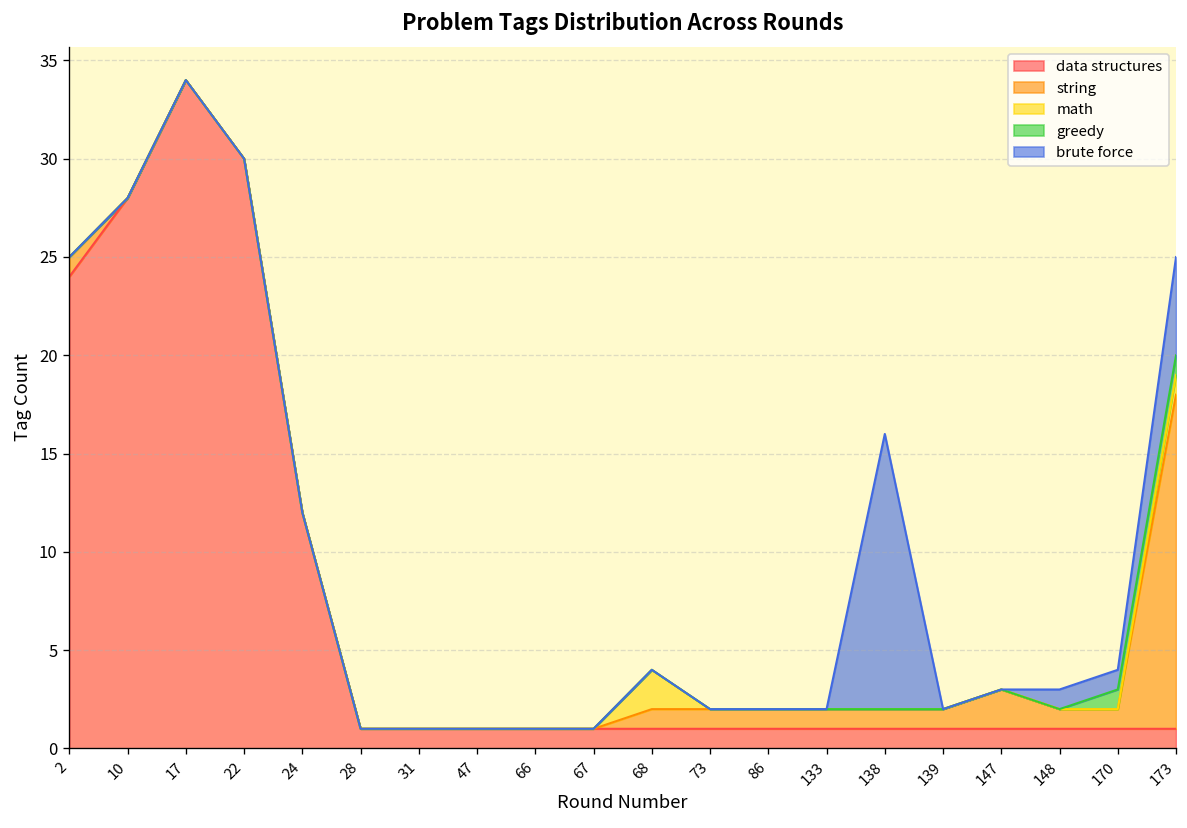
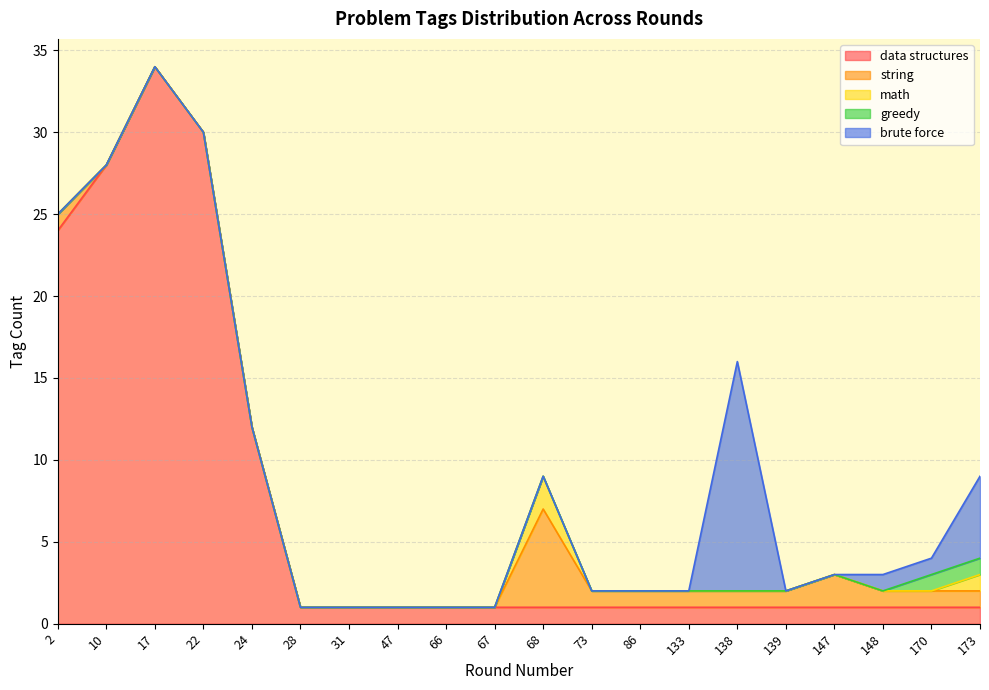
string, 68: 1 -> 6
string, 173: 17 -> 1
